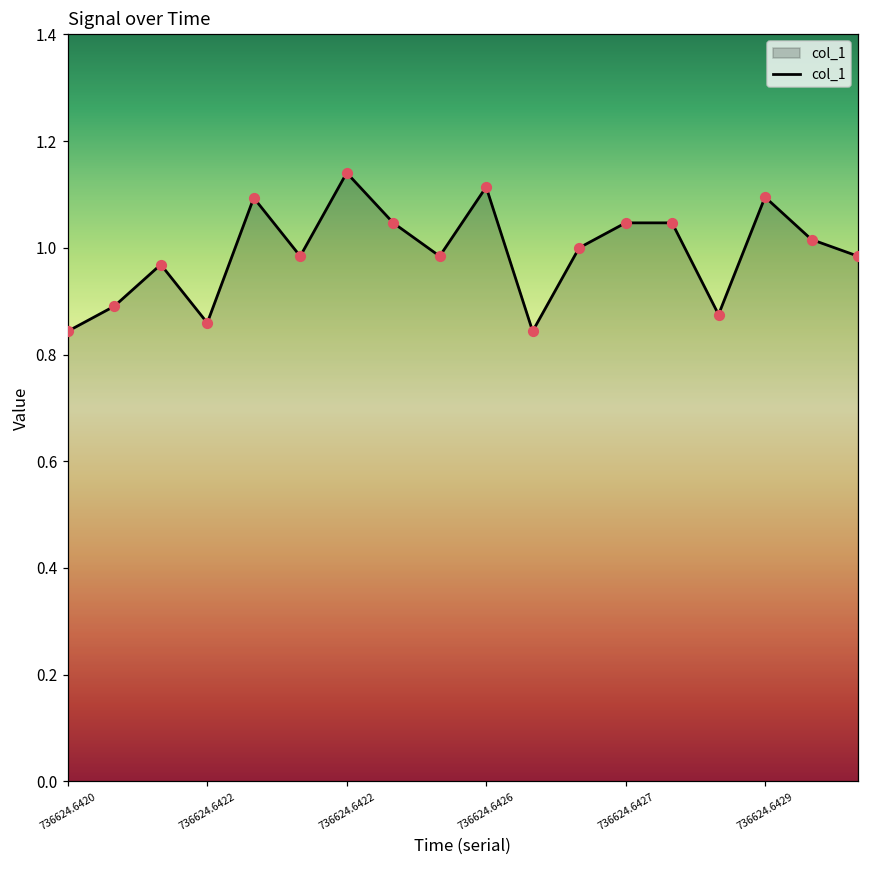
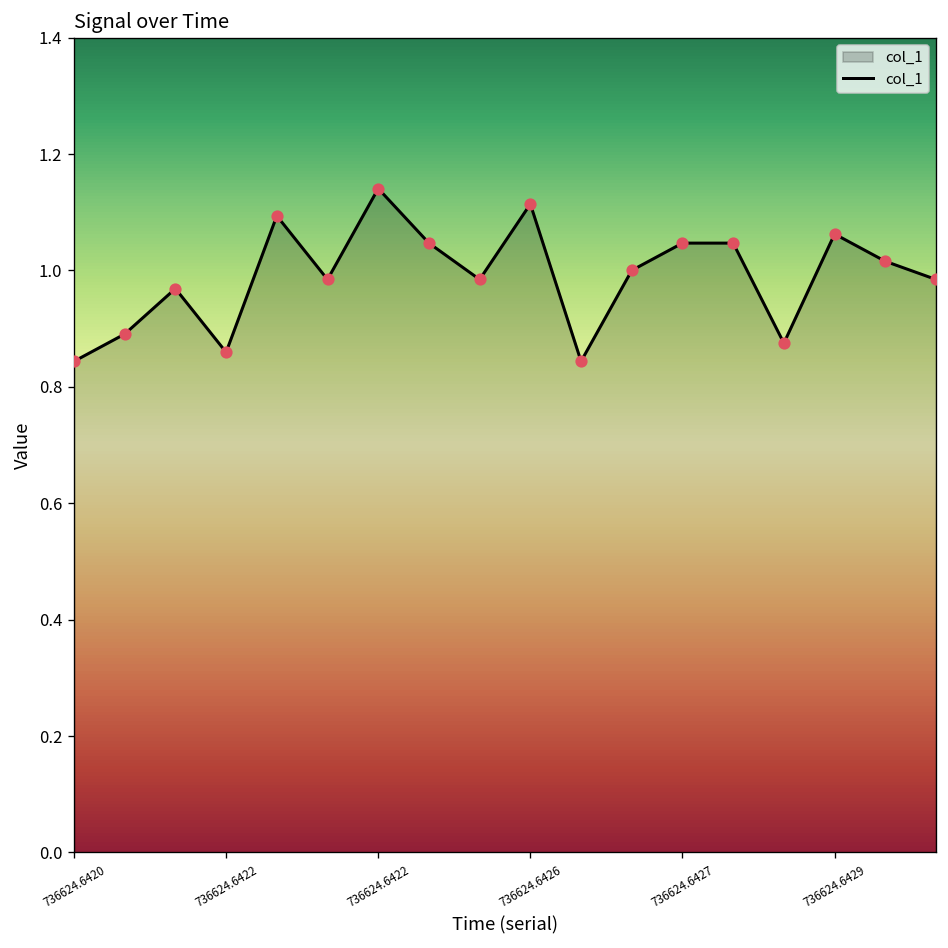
736624.6429: 1.10 -> 1.06
